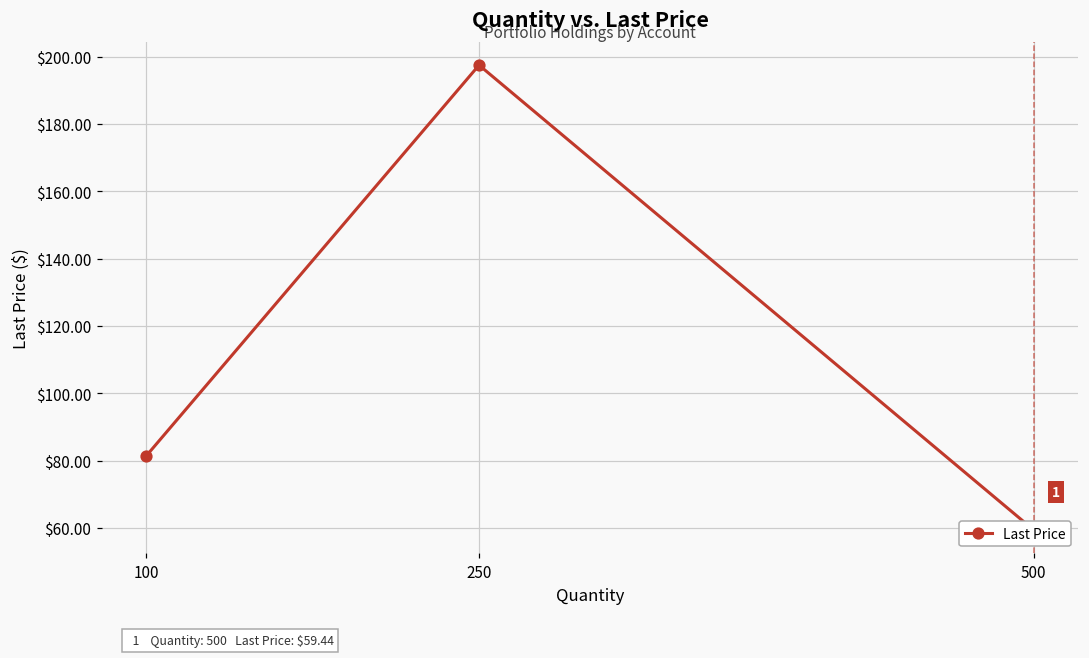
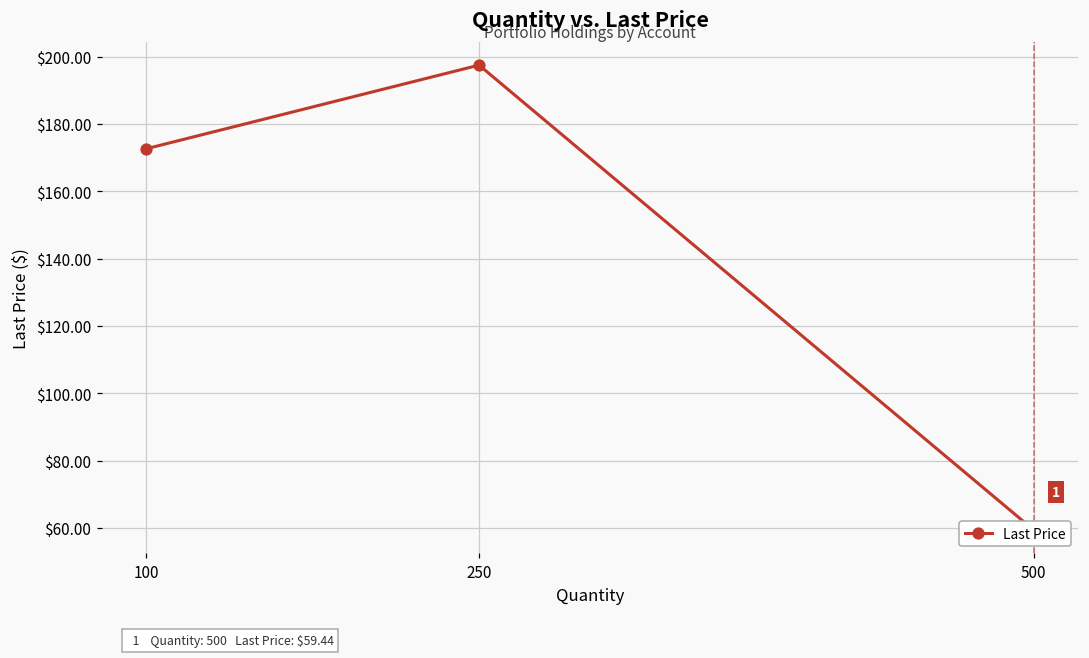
100: $81 -> $173
